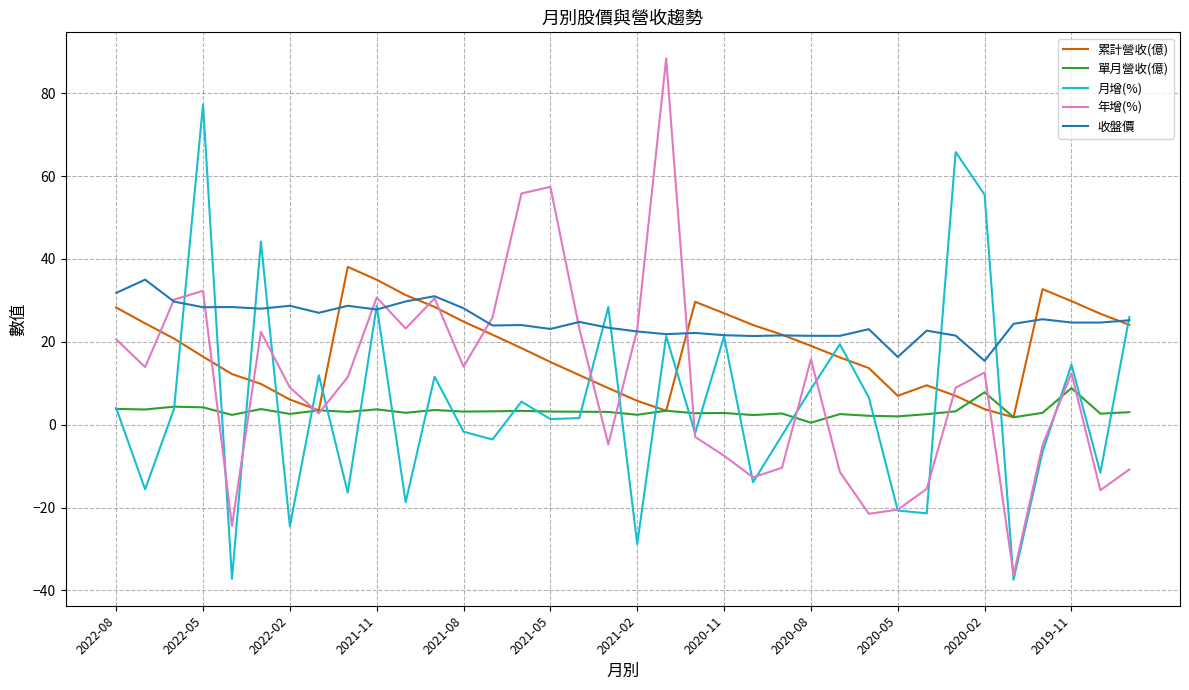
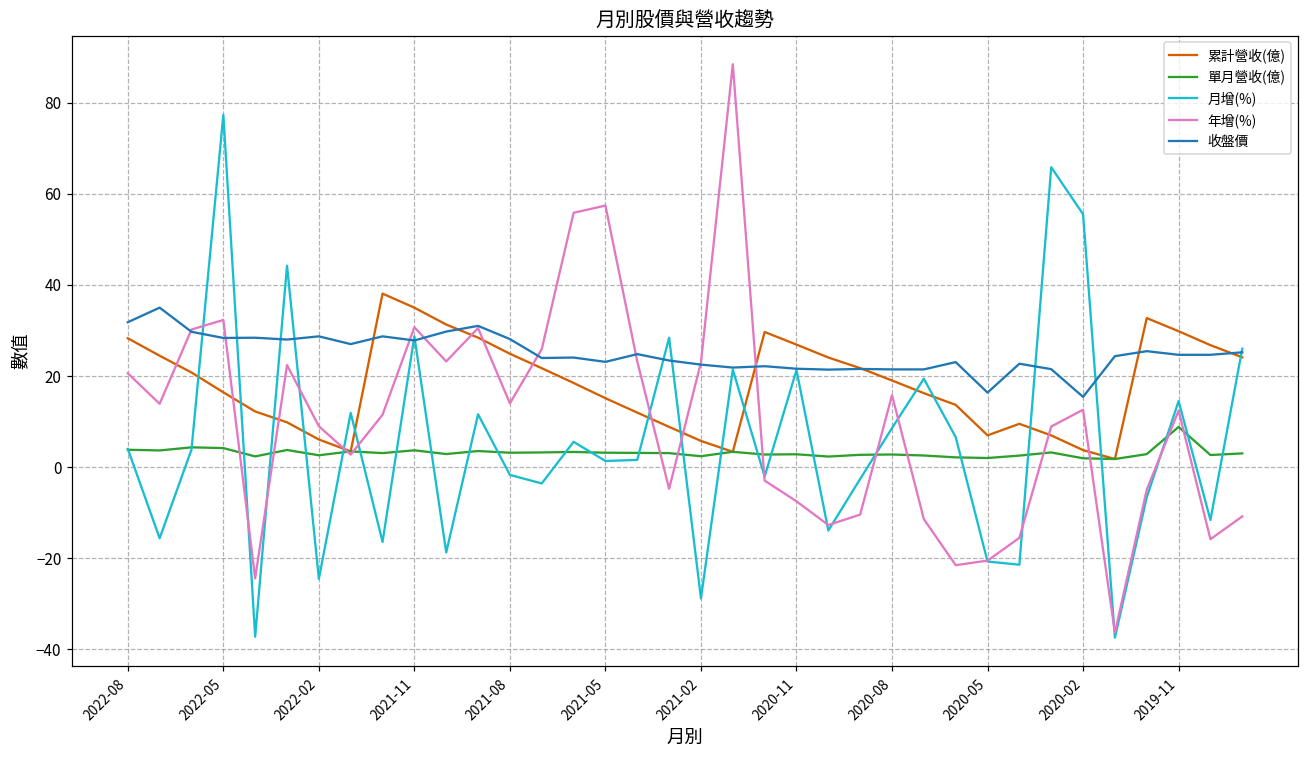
單月營收(億), 2020-08: 0 -> 3
單月營收(億), 2020-02: 8 -> 2
